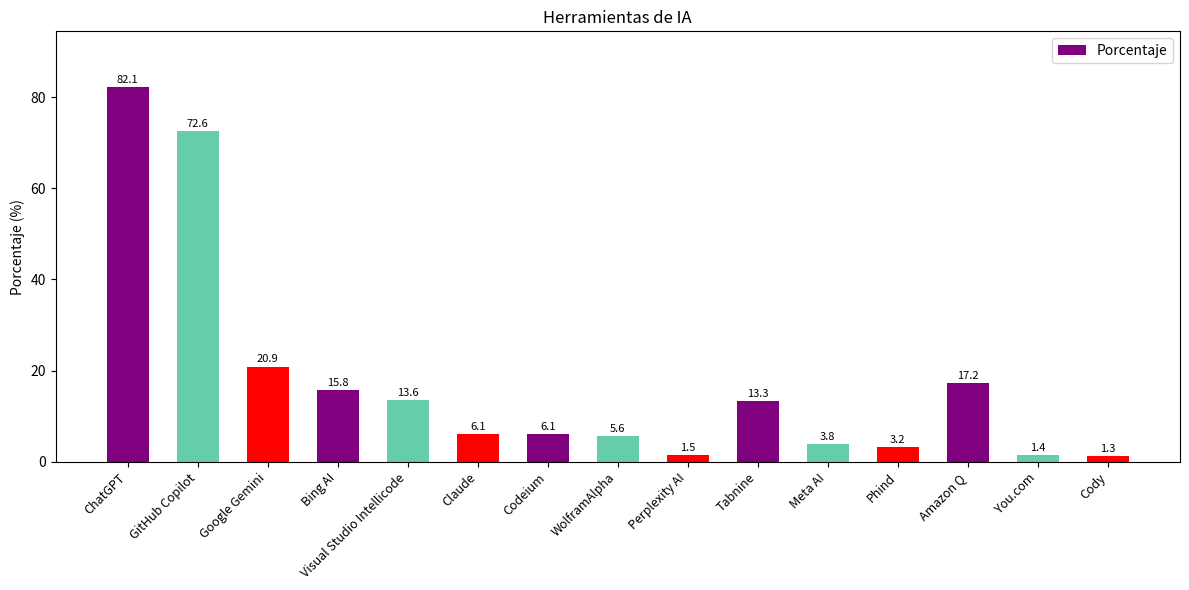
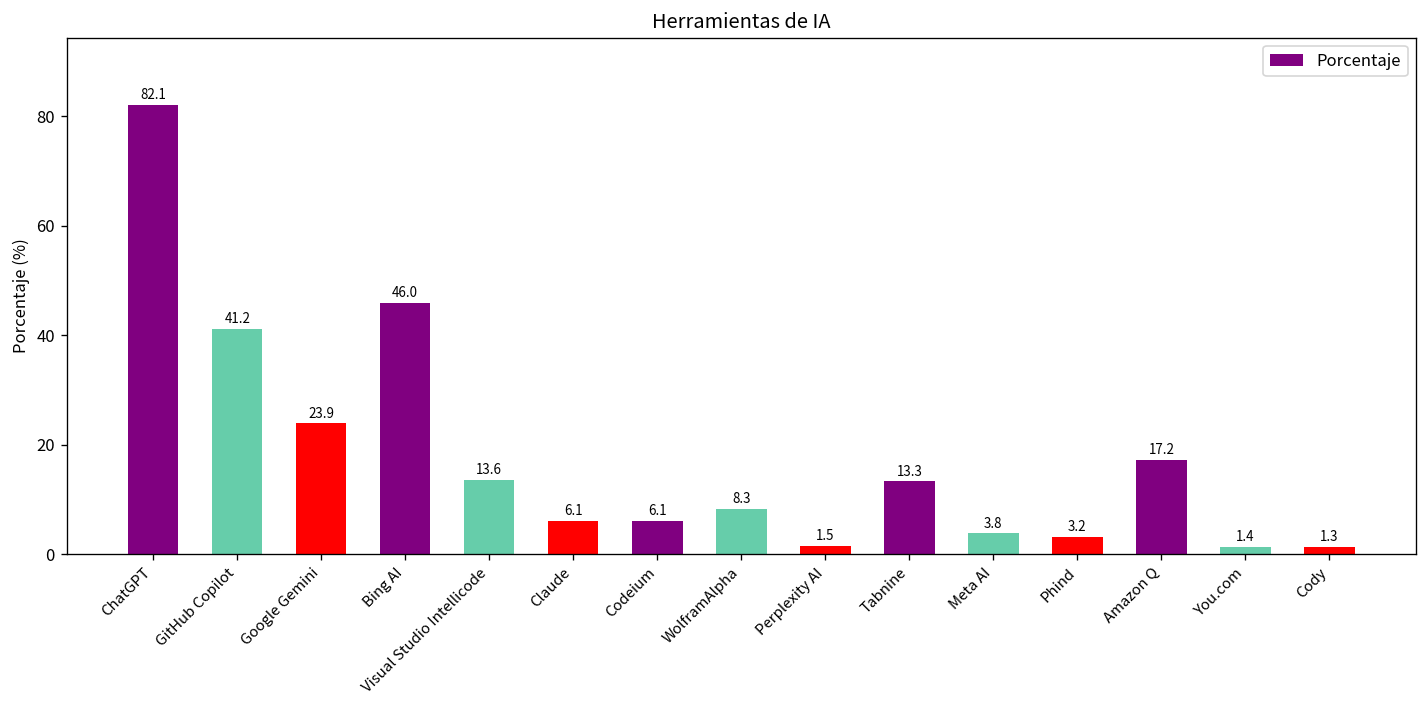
GitHub Copilot: 72.6 -> 41.2
Google Gemini: 20.9 -> 23.9
Bing AI: 15.8 -> 46.0
WolframAlpha: 5.6 -> 8.3
